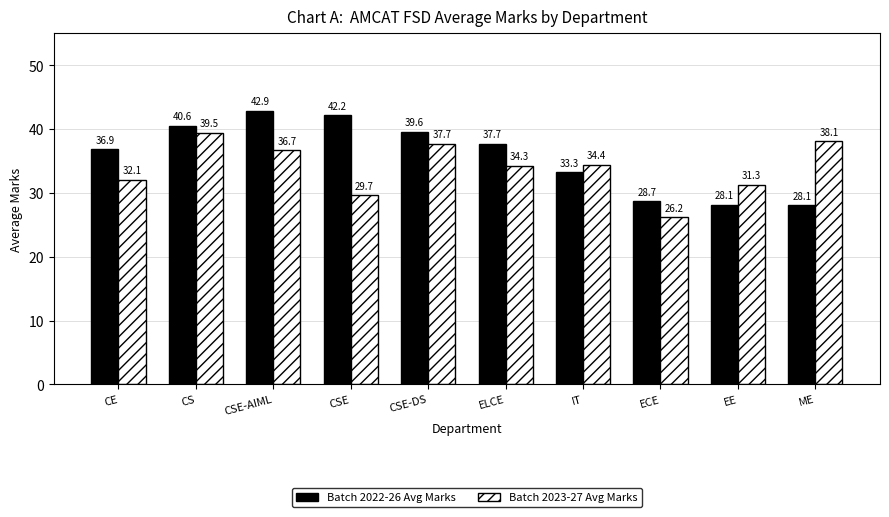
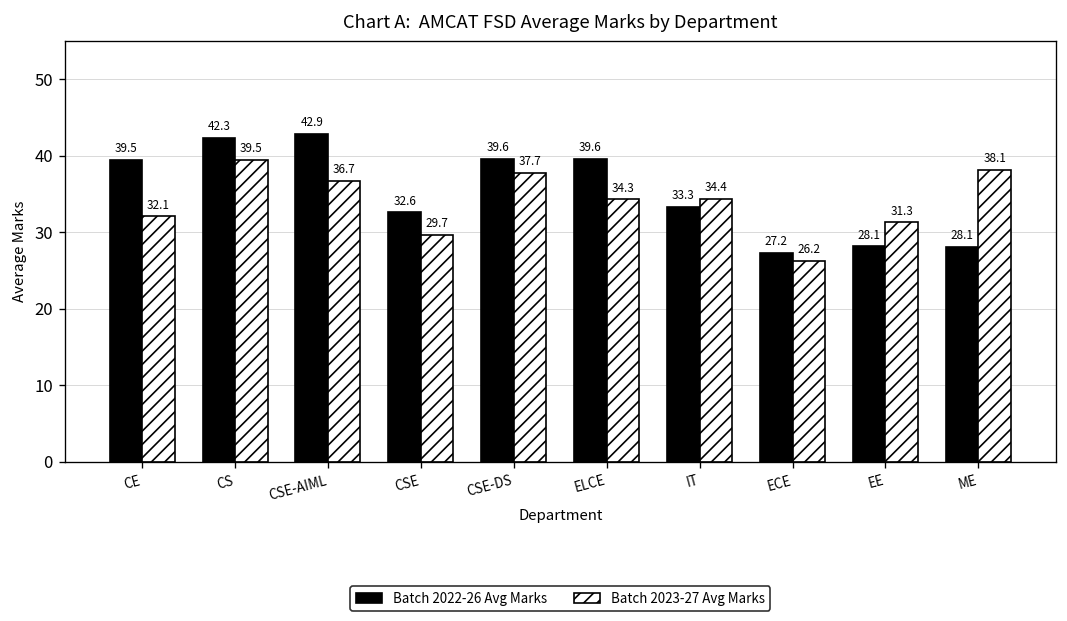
Batch 2022-26 Avg Marks, CE: 36.9 -> 39.5
Batch 2022-26 Avg Marks, CS: 40.6 -> 42.3
Batch 2022-26 Avg Marks, CSE: 42.2 -> 32.6
Batch 2022-26 Avg Marks, ELCE: 37.7 -> 39.6
Batch 2022-26 Avg Marks, ECE: 28.7 -> 27.2
